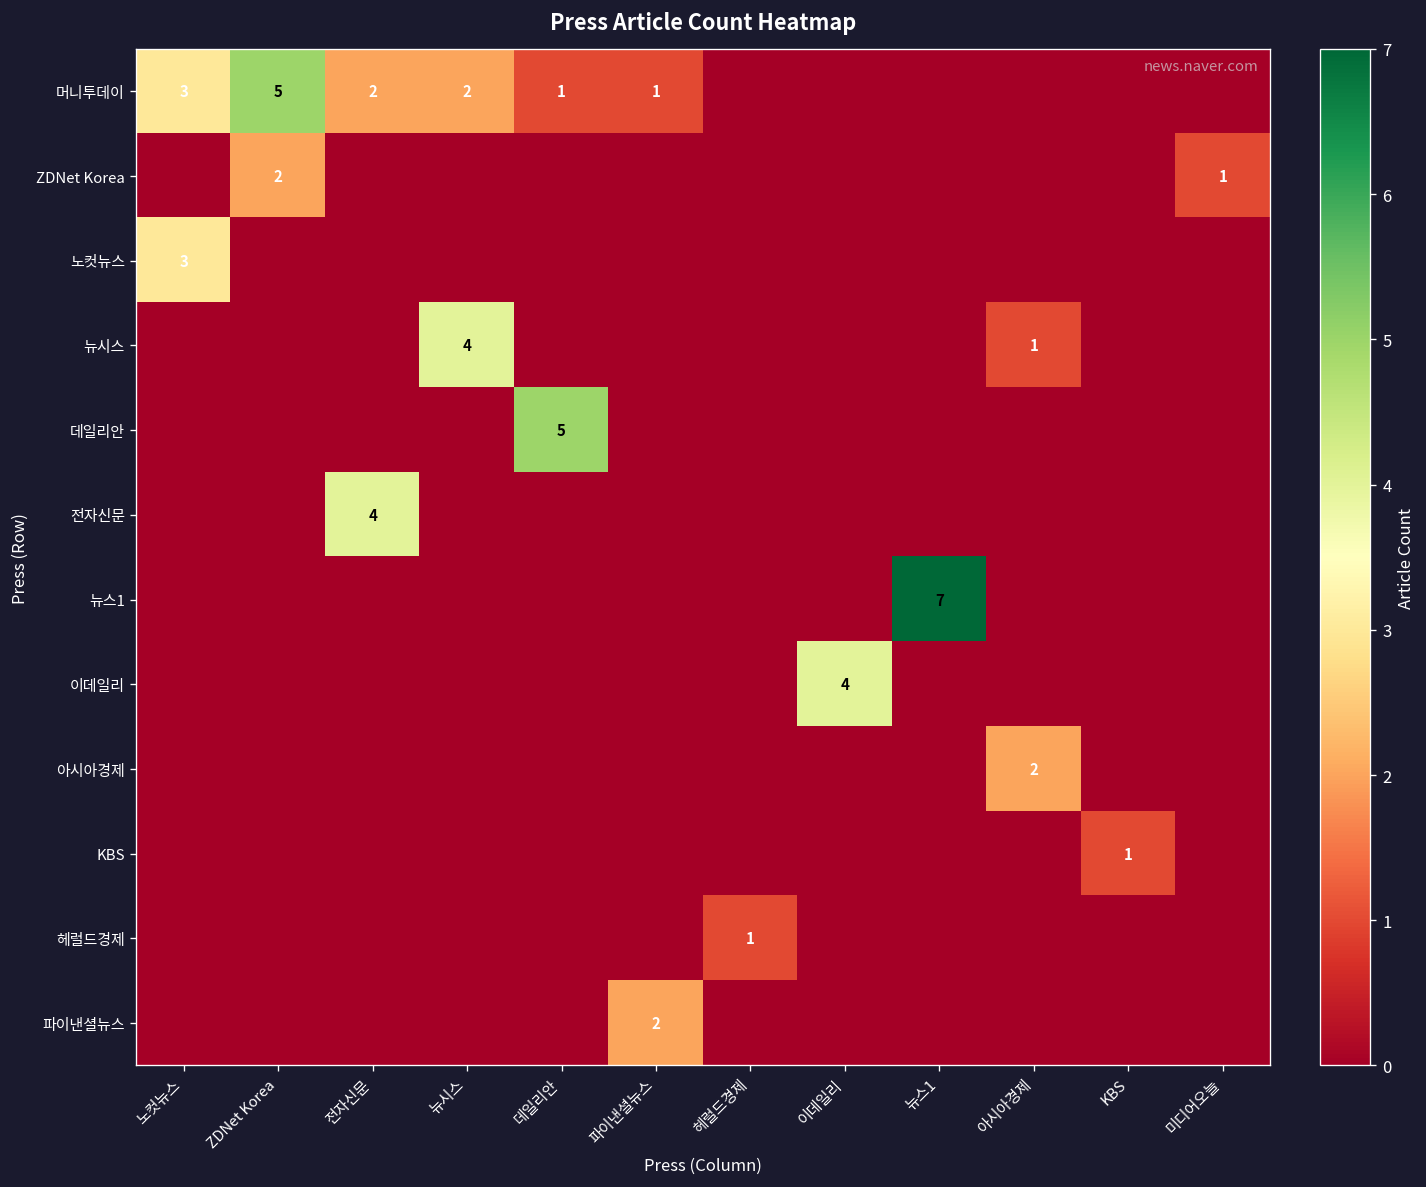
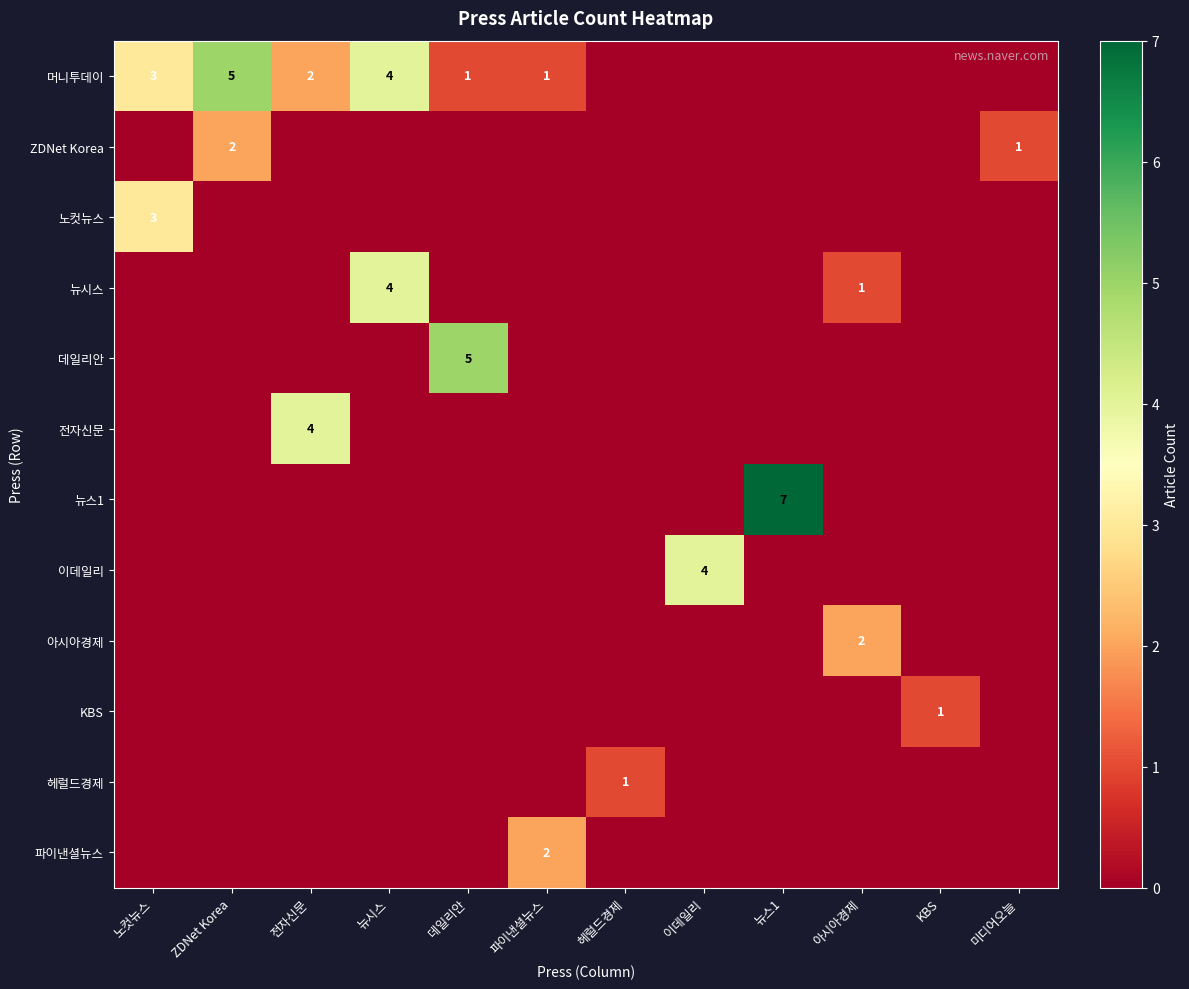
머니투데이, 뉴시스: 2 -> 4
